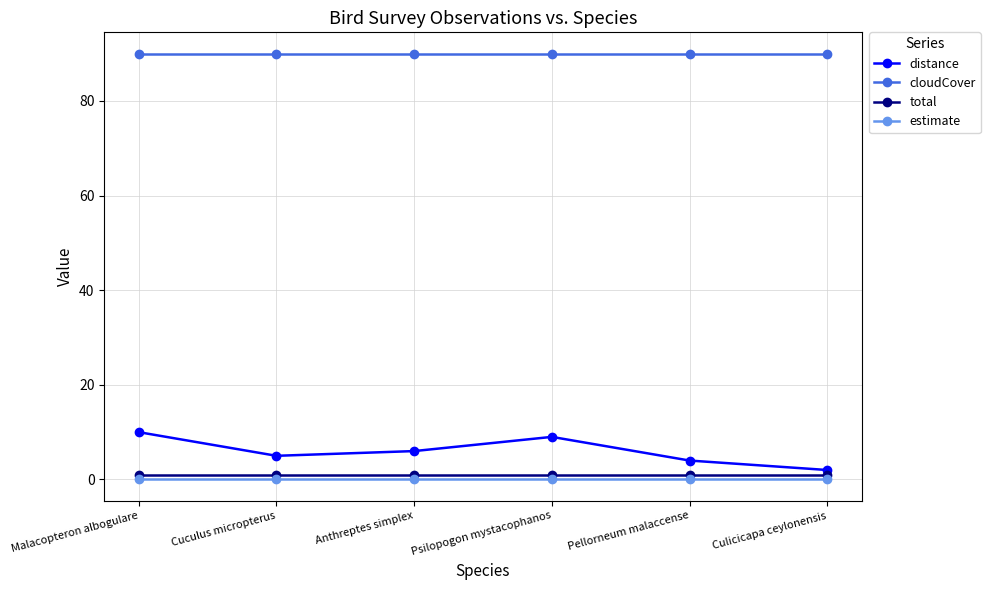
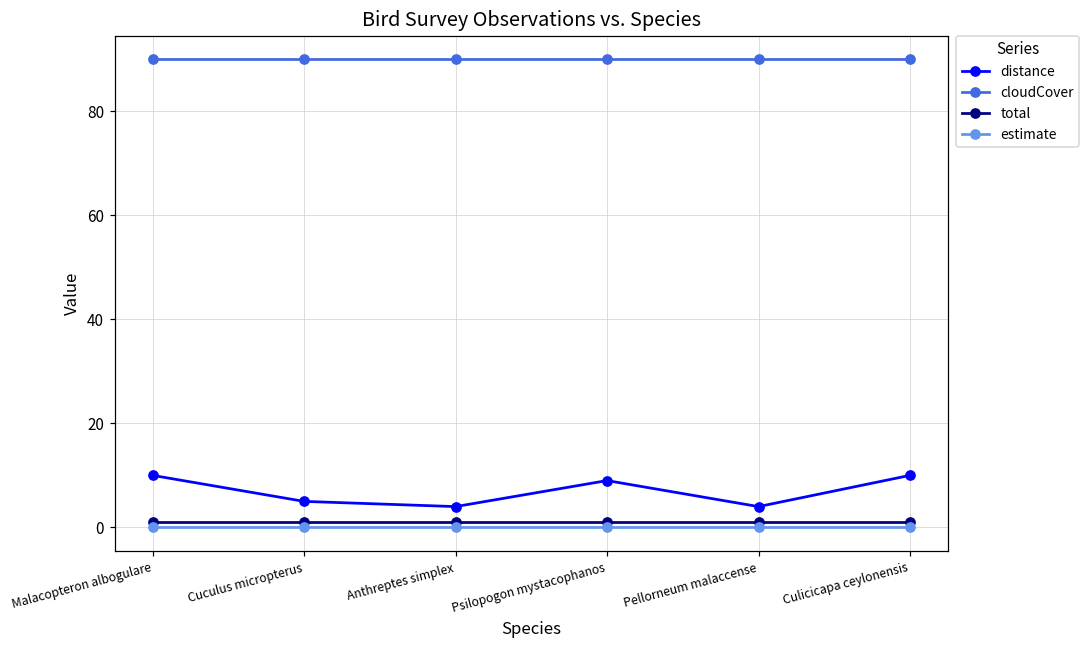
distance, Anthreptes simplex: 6 -> 4
distance, Culicicapa ceylonensis: 2 -> 10
